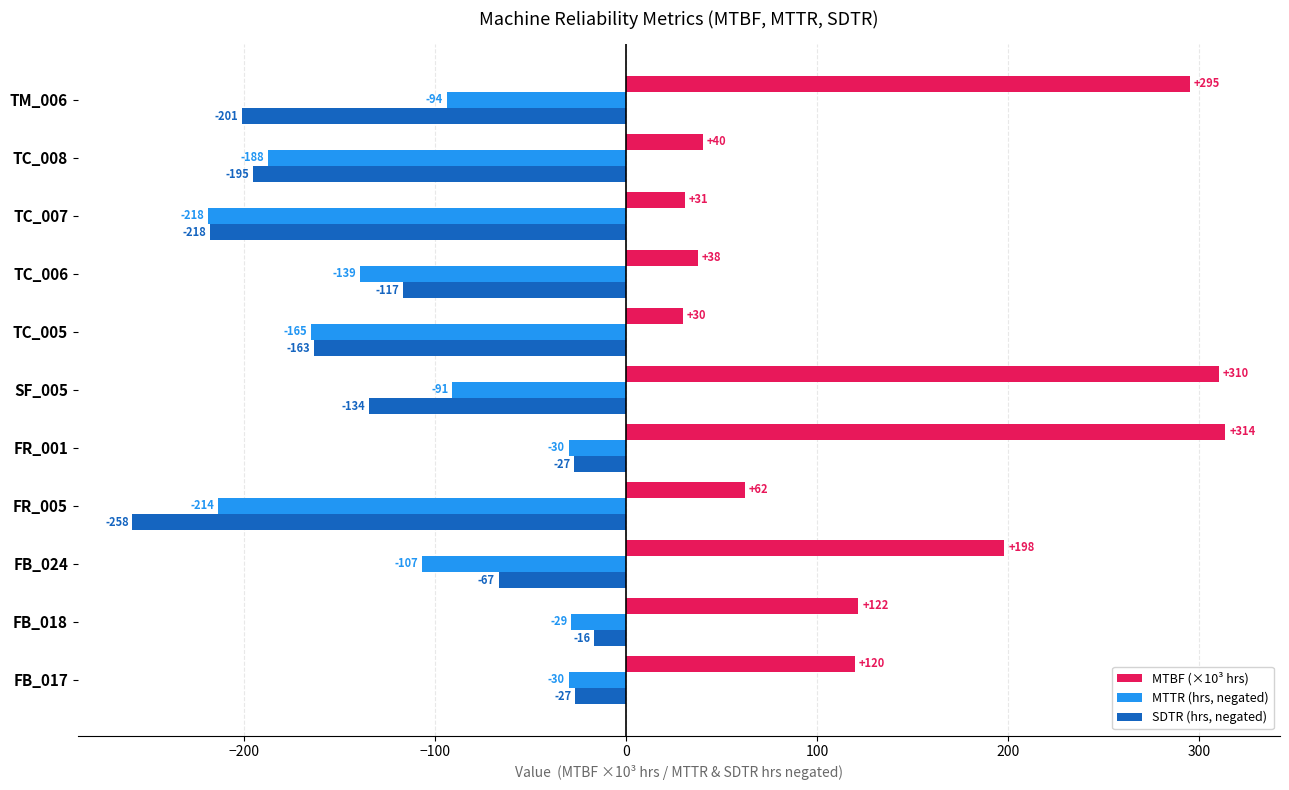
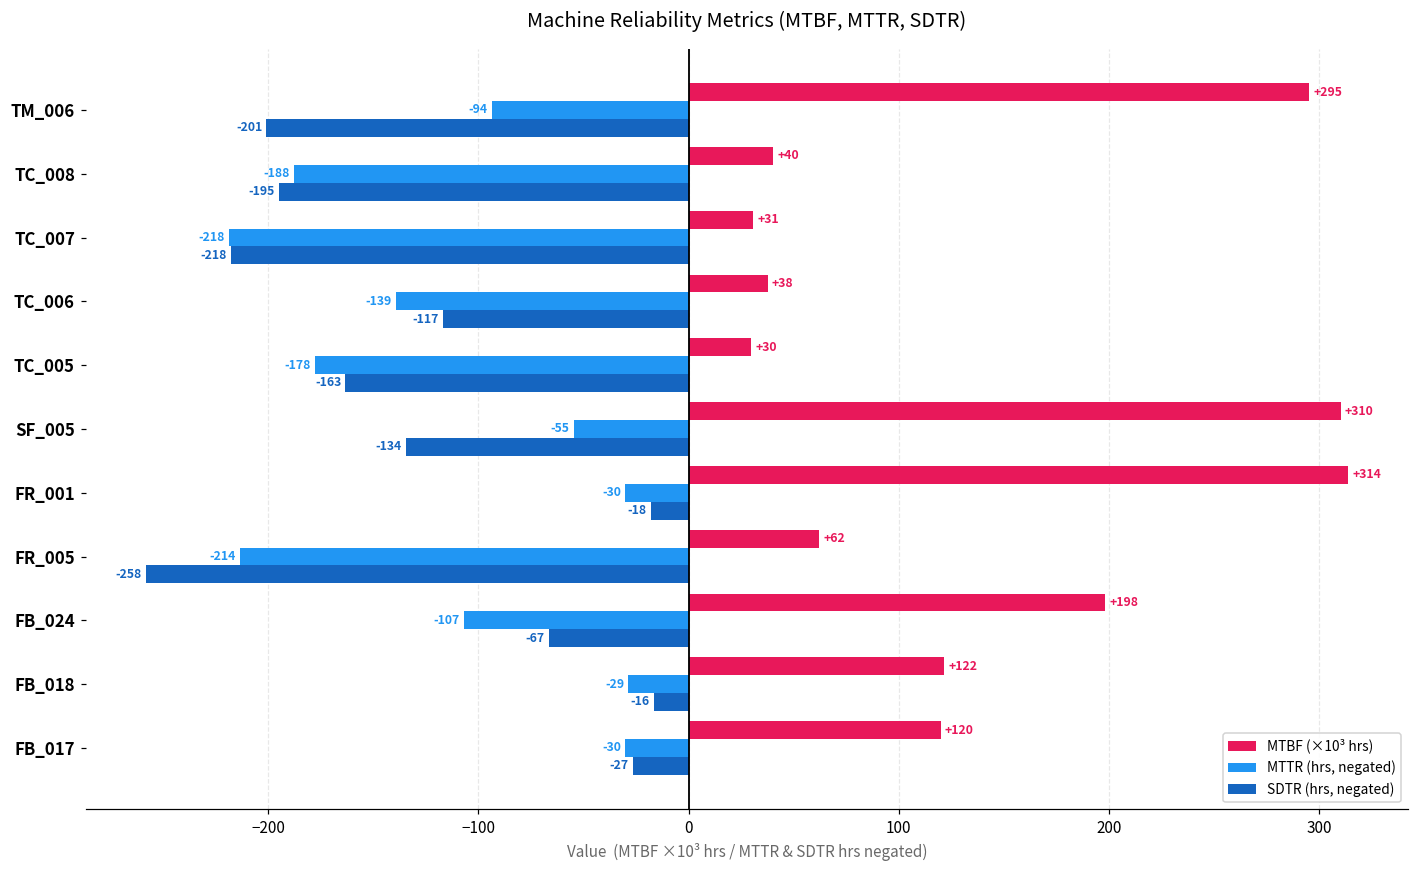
MTTR (hrs, negated), TC_005: -165 -> -178
MTTR (hrs, negated), SF_005: -91 -> -55
SDTR (hrs, negated), FR_001: -27 -> -18
